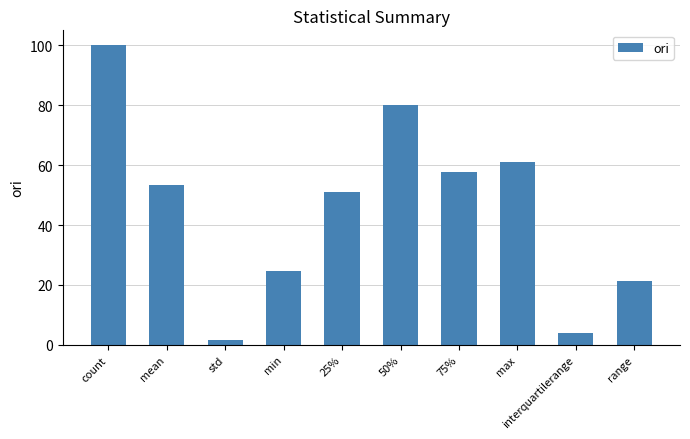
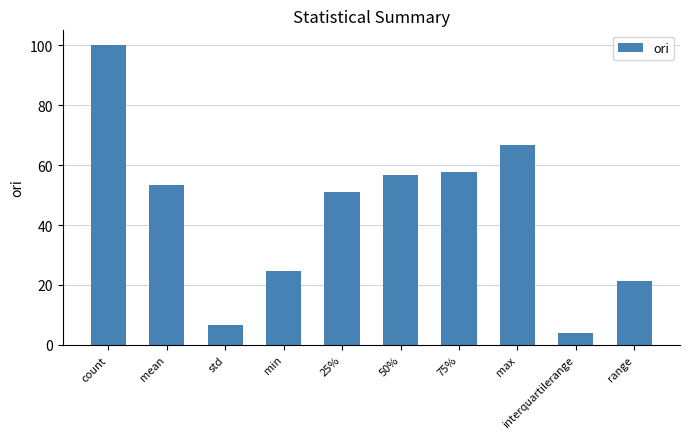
std: 2 -> 6
50%: 80 -> 57
max: 61 -> 67
